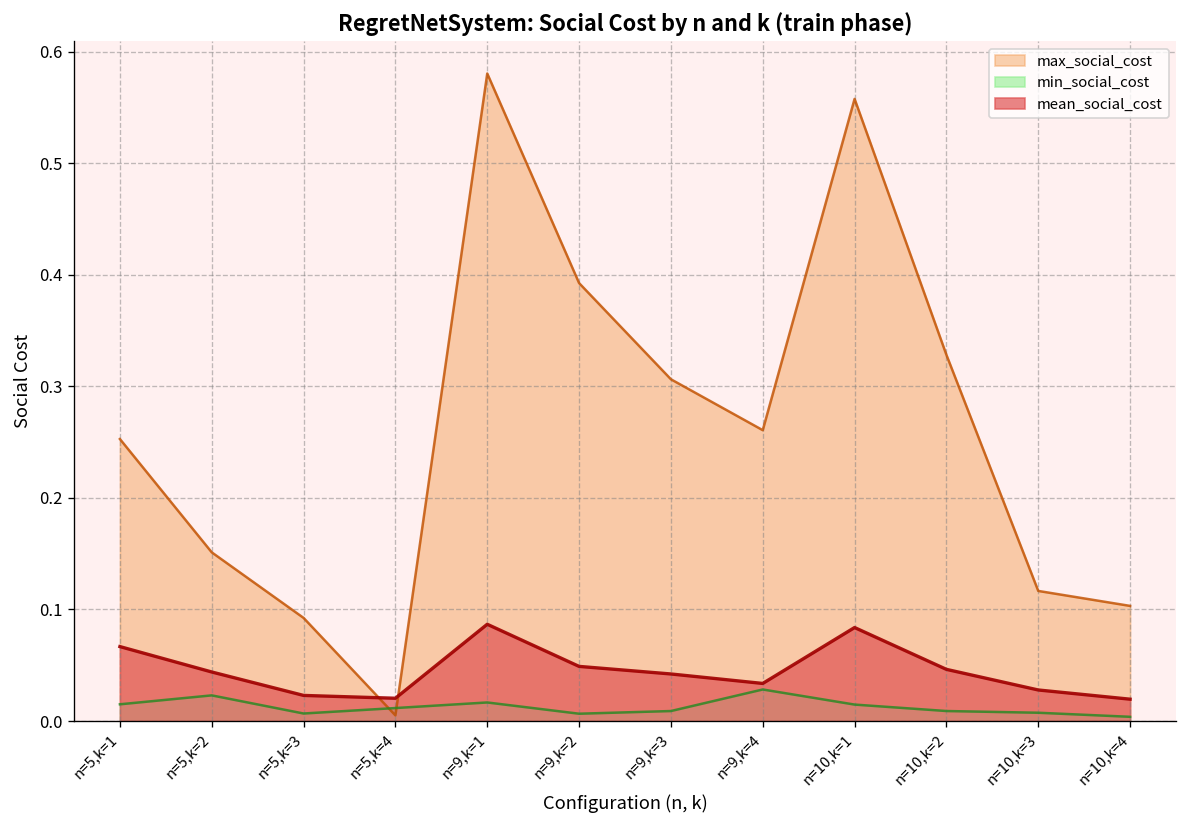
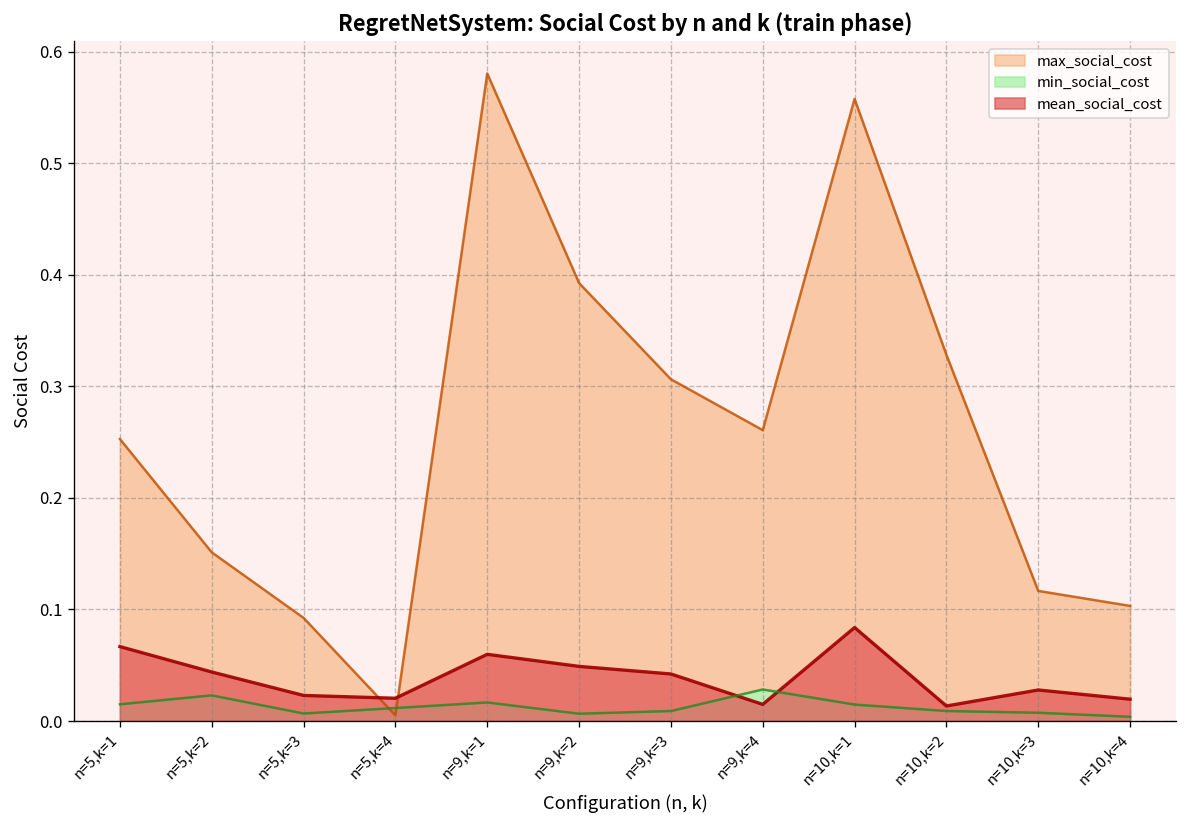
mean_social_cost, n=9,k=1: 0.09 -> 0.06
mean_social_cost, n=9,k=4: 0.03 -> 0.01
mean_social_cost, n=10,k=2: 0.05 -> 0.01
